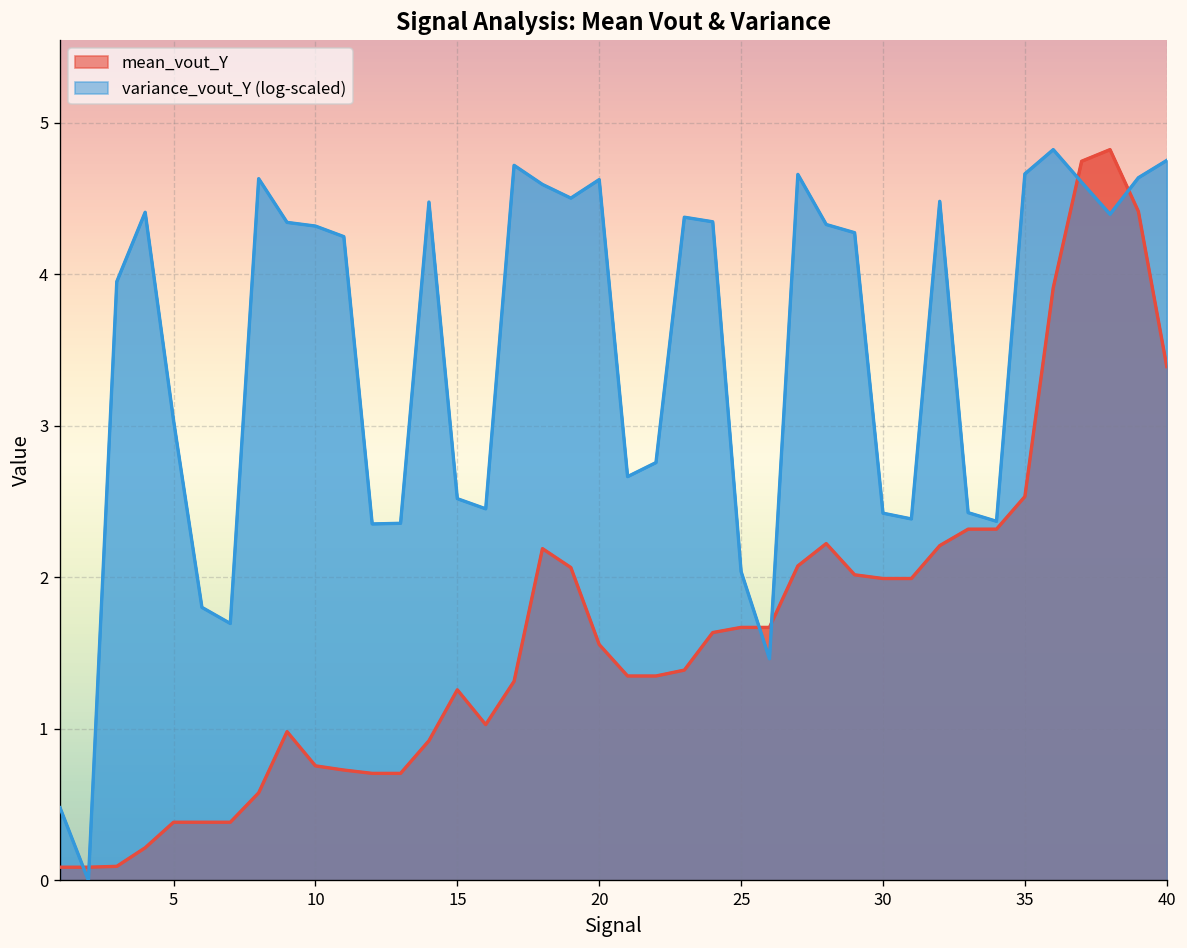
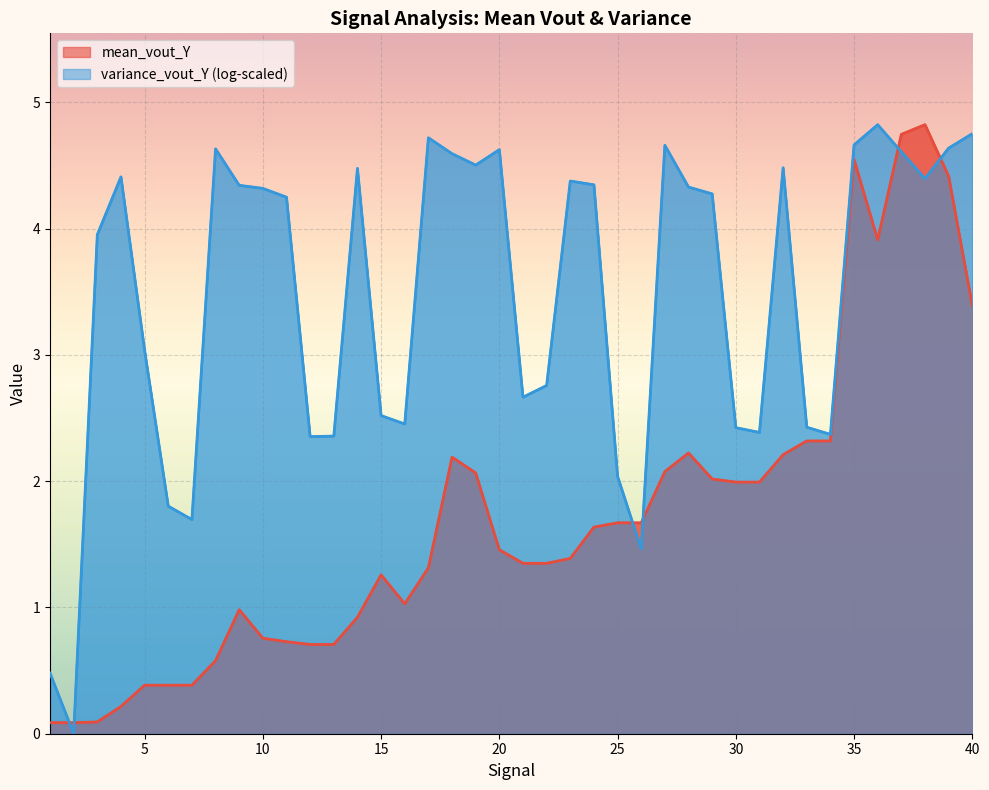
mean_vout_Y, 20: 1.56 -> 1.46
mean_vout_Y, 35: 2.53 -> 4.55
